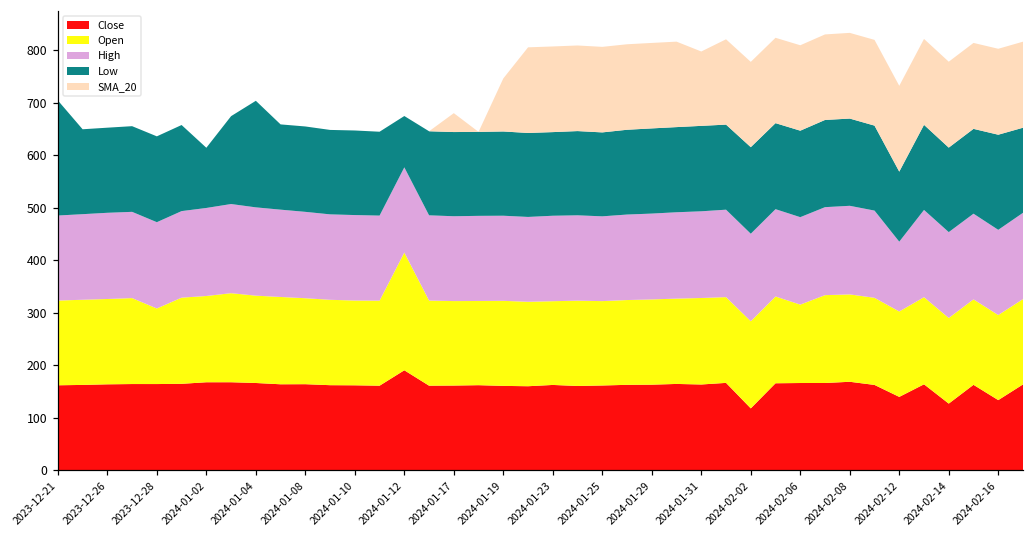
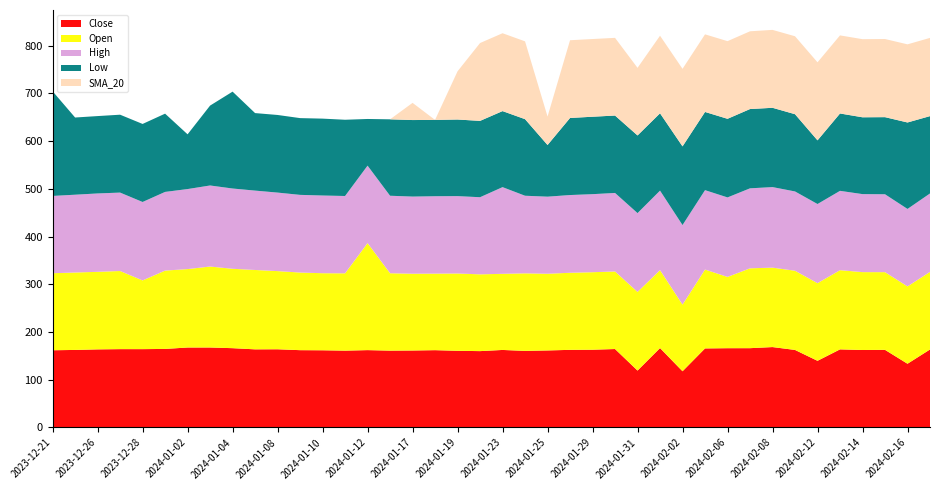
Close, 2024-01-12: 190 -> 160
High, 2024-01-23: 160 -> 180
Low, 2024-01-25: 160 -> 110
SMA_20, 2024-01-25: 160 -> 60
Close, 2024-01-31: 160 -> 120
Open, 2024-02-02: 170 -> 140
High, 2024-02-12: 130 -> 170
Close, 2024-02-14: 130 -> 160
